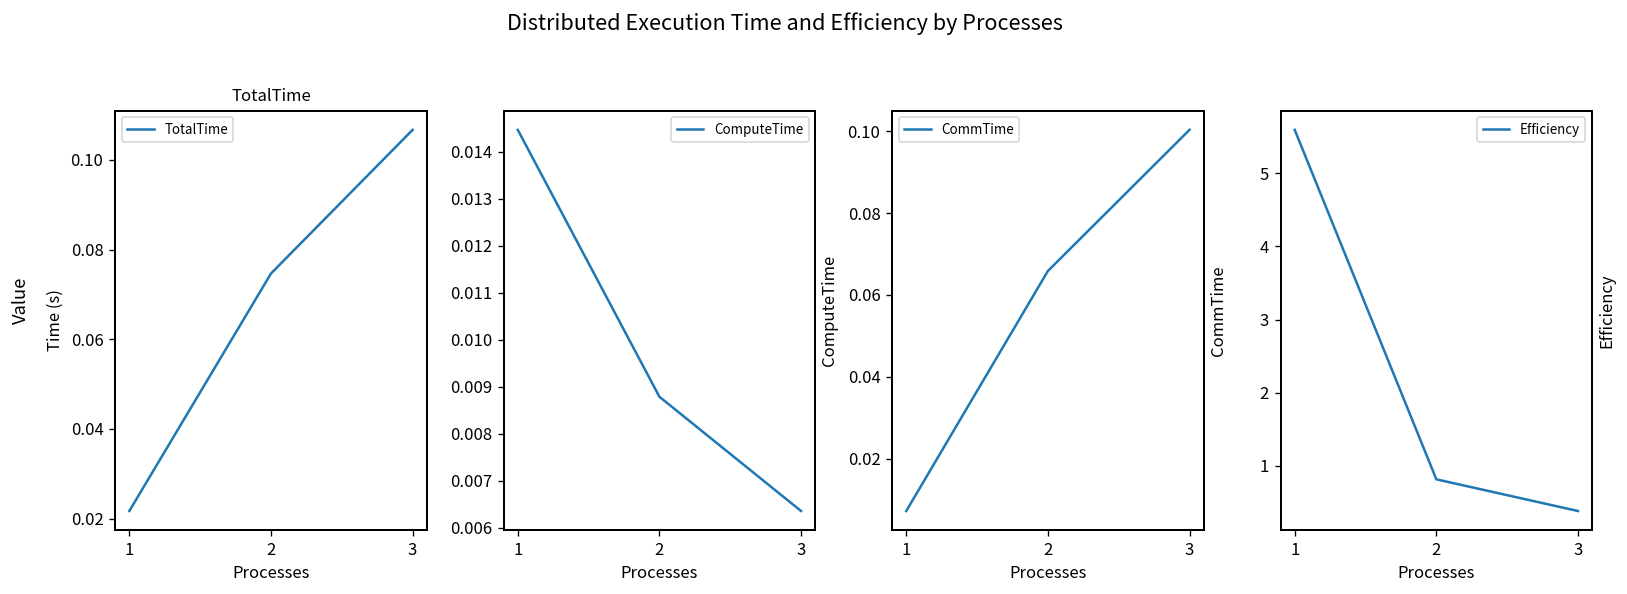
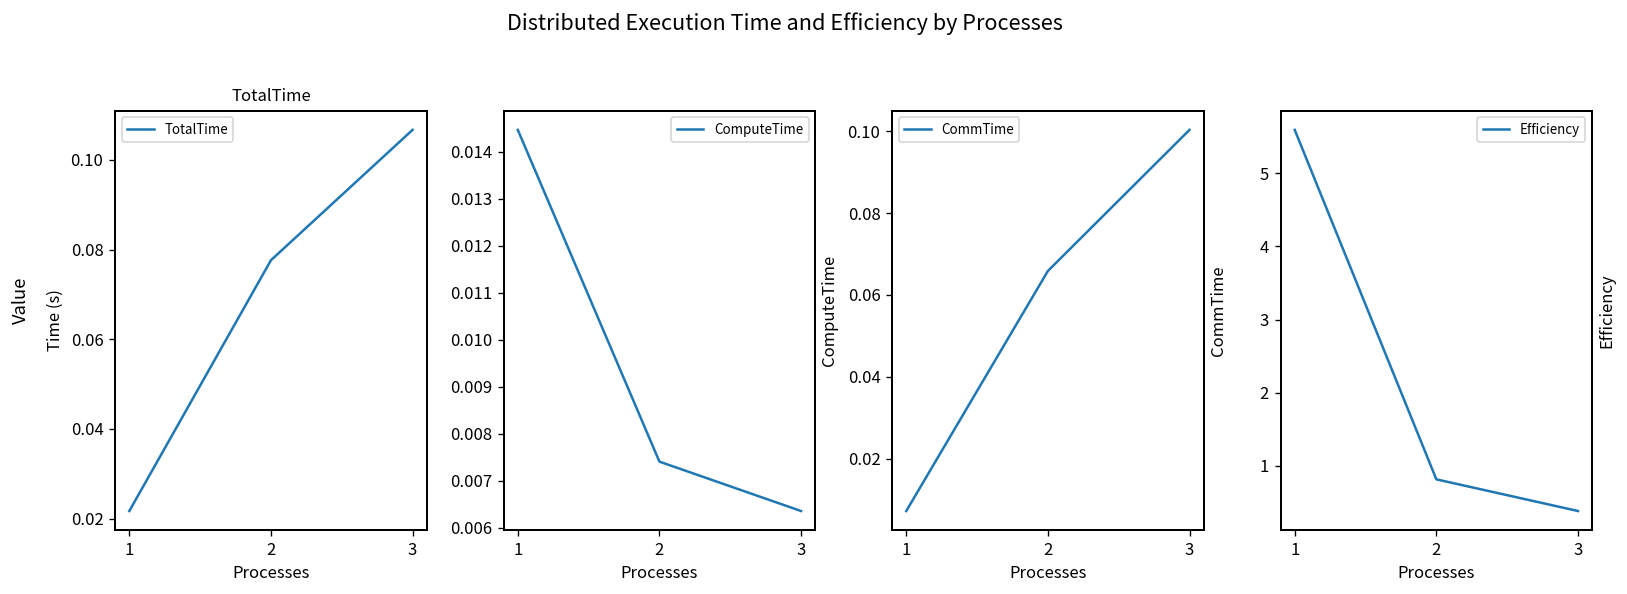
TotalTime, 2: 0.075 -> 0.078
ComputeTime, 2: 0.0088 -> 0.0074
